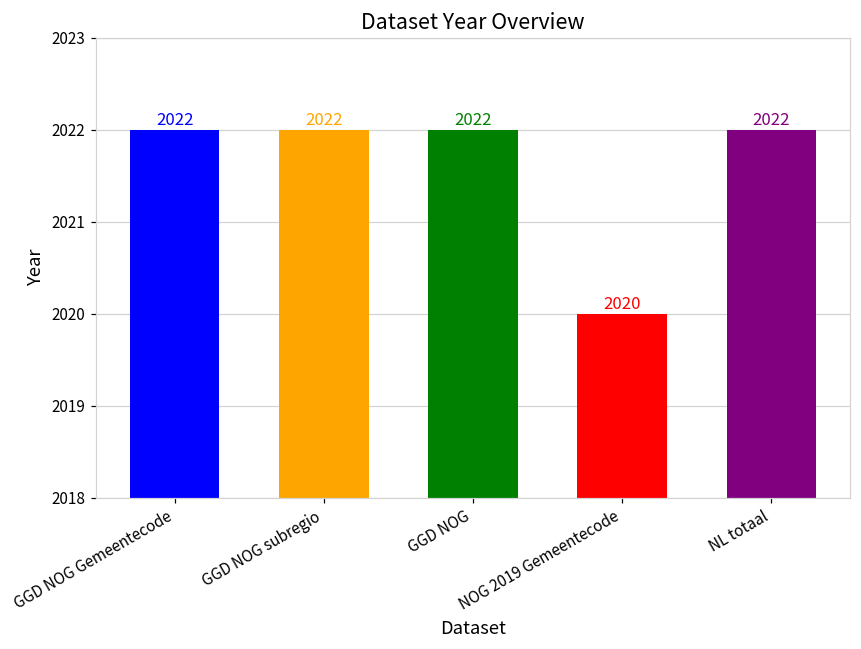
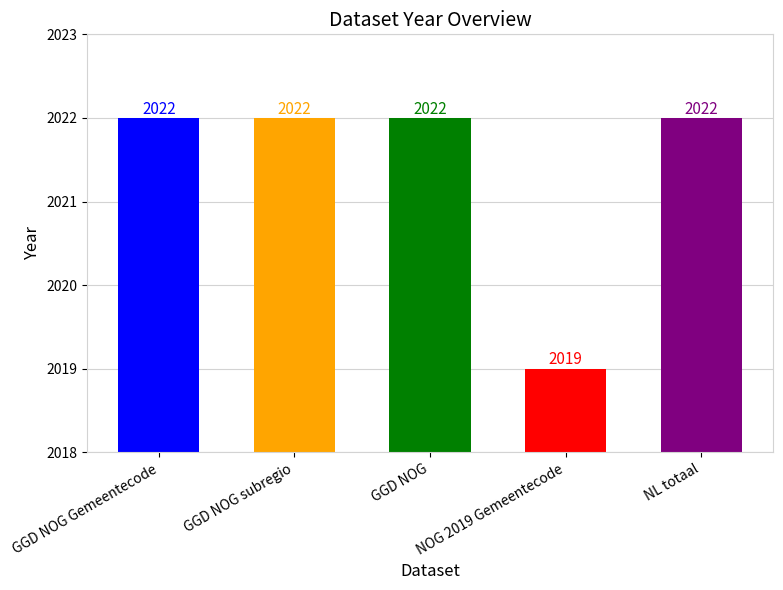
NOG 2019 Gemeentecode: 2020 -> 2019
